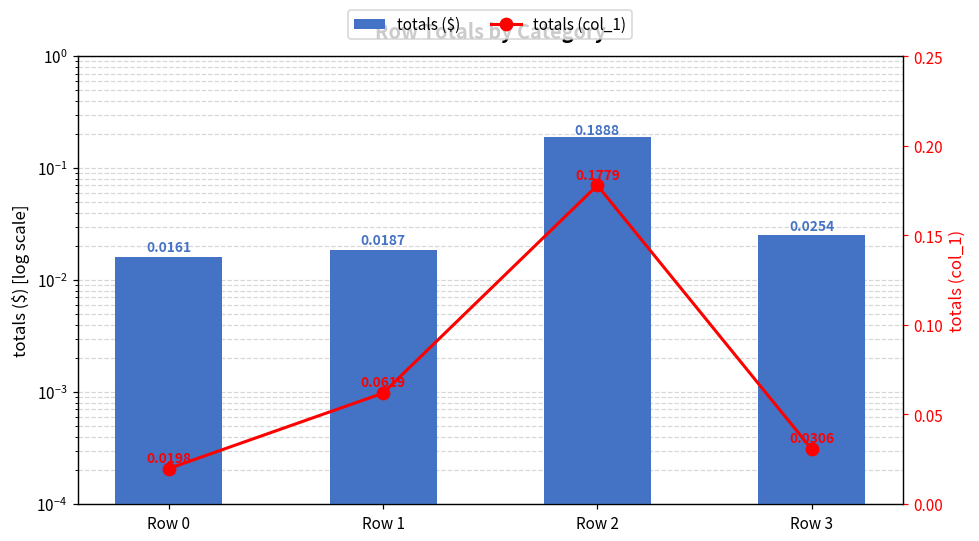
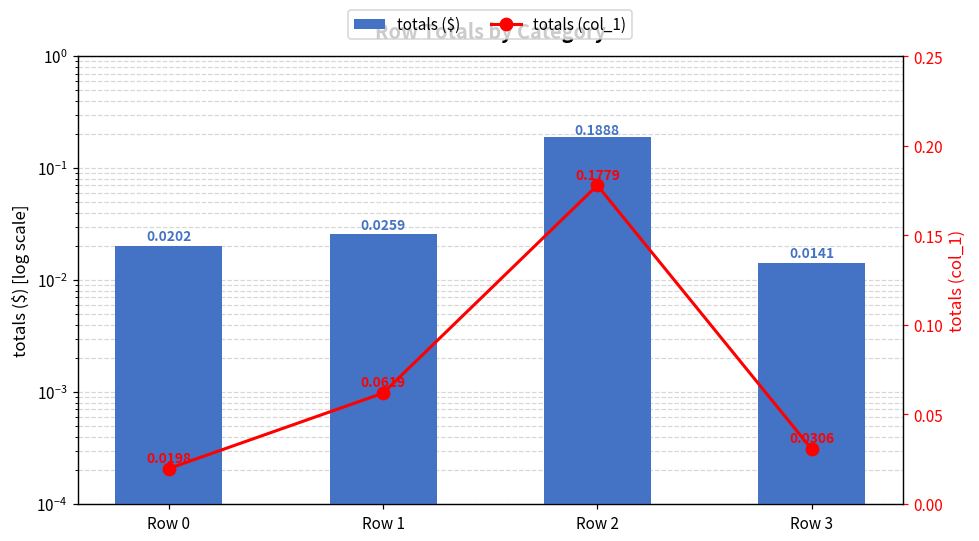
totals ($), Row 0: 0.0161 -> 0.0202
totals ($), Row 1: 0.0187 -> 0.0259
totals ($), Row 3: 0.0254 -> 0.0141
